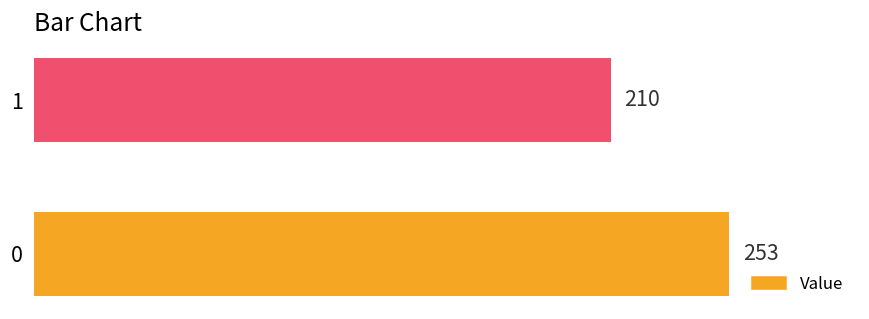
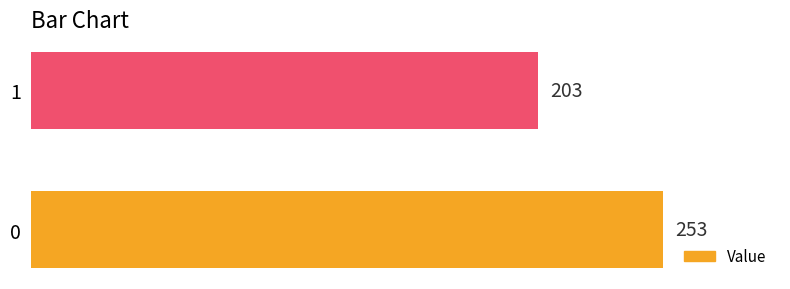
1: 210 -> 203
